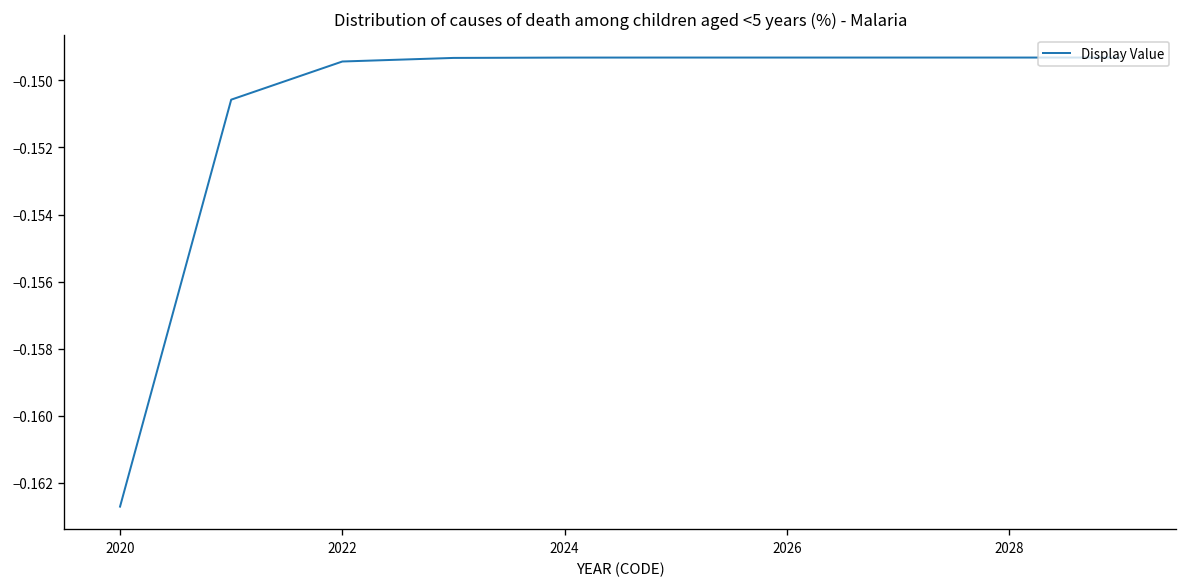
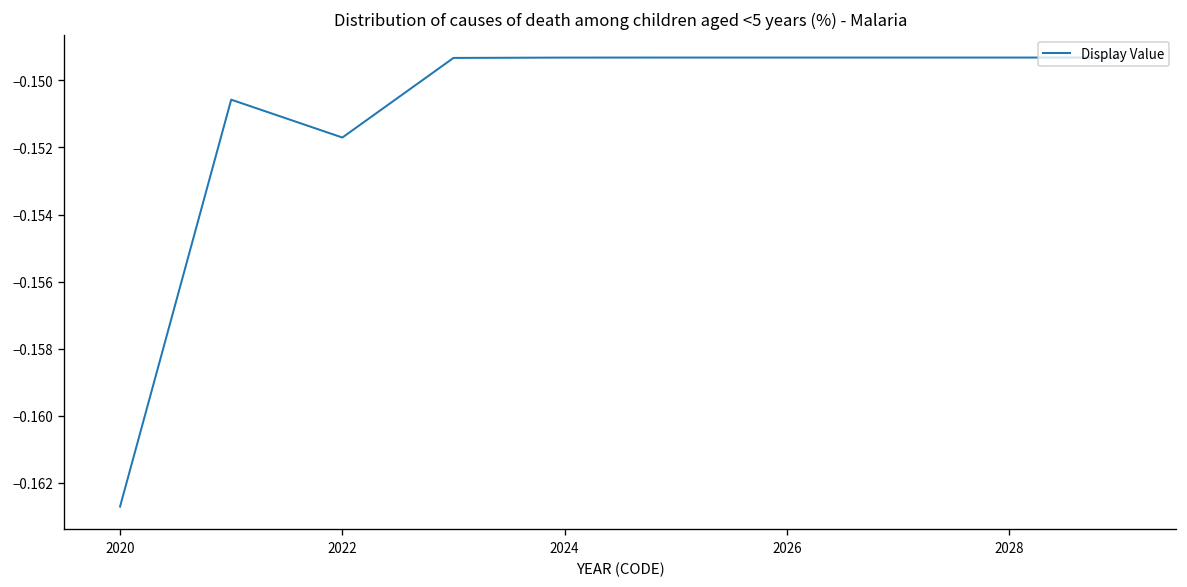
2022: -0.1494 -> -0.1517
